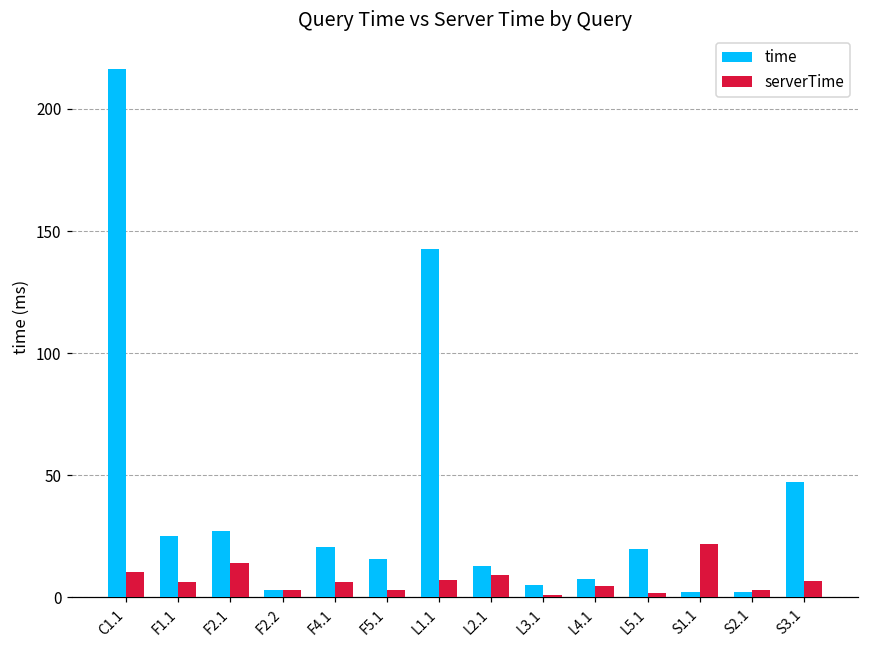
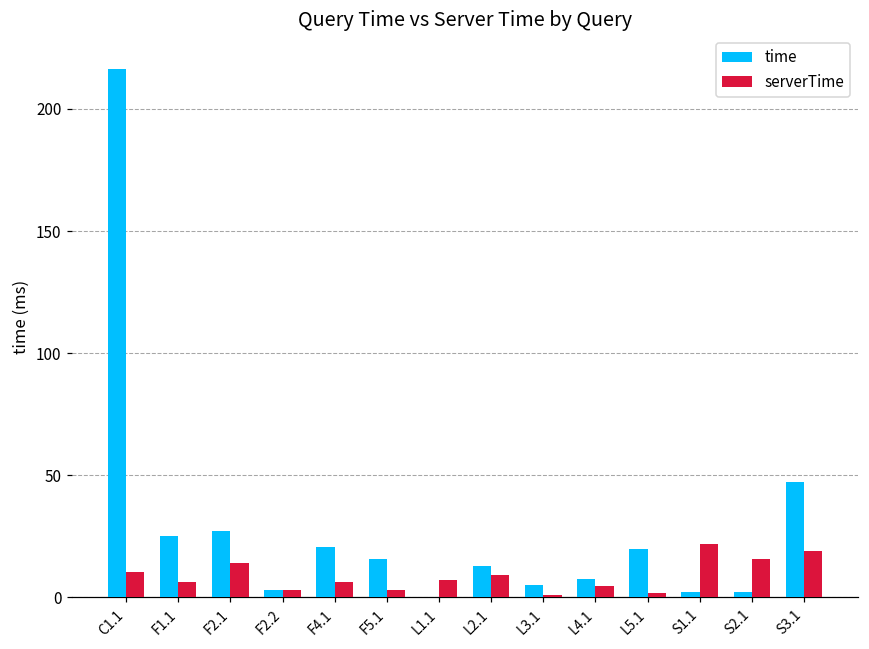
time, L1.1: 143 -> 0
serverTime, S2.1: 3 -> 16
serverTime, S3.1: 7 -> 19
